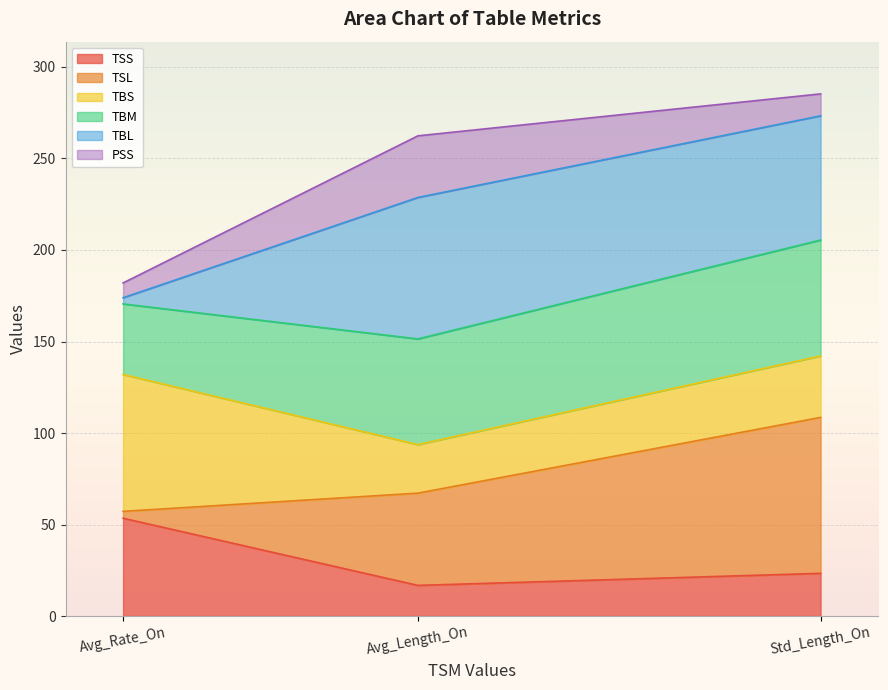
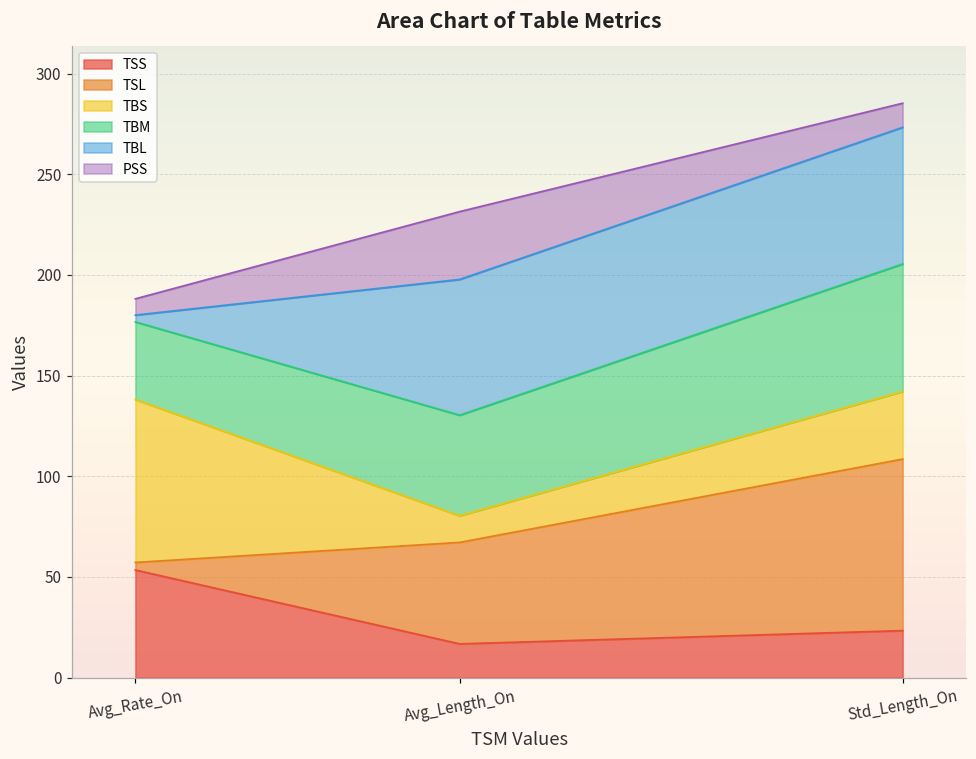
TBS, Avg_Rate_On: 75 -> 81
TBS, Avg_Length_On: 27 -> 13
TBM, Avg_Length_On: 58 -> 50
TBL, Avg_Length_On: 77 -> 67
